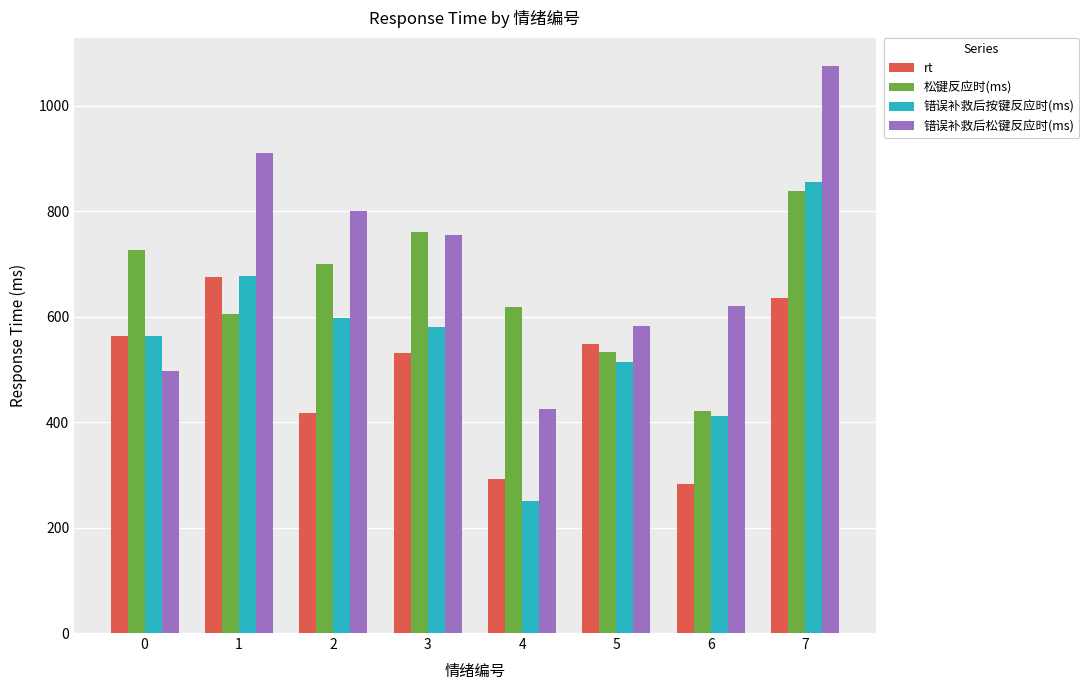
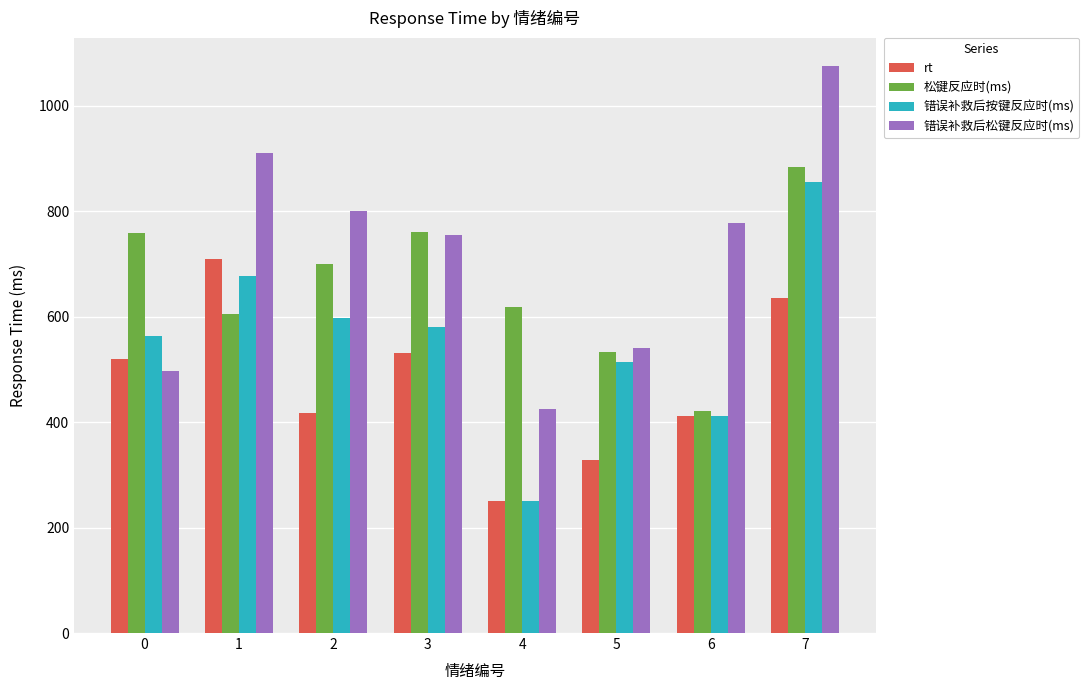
rt, 0: 560 -> 520
松键反应时(ms), 0: 730 -> 760
rt, 1: 680 -> 710
rt, 4: 290 -> 250
rt, 5: 550 -> 330
错误补救后松键反应时(ms), 5: 580 -> 540
rt, 6: 280 -> 410
错误补救后松键反应时(ms), 6: 620 -> 780
松键反应时(ms), 7: 840 -> 880
